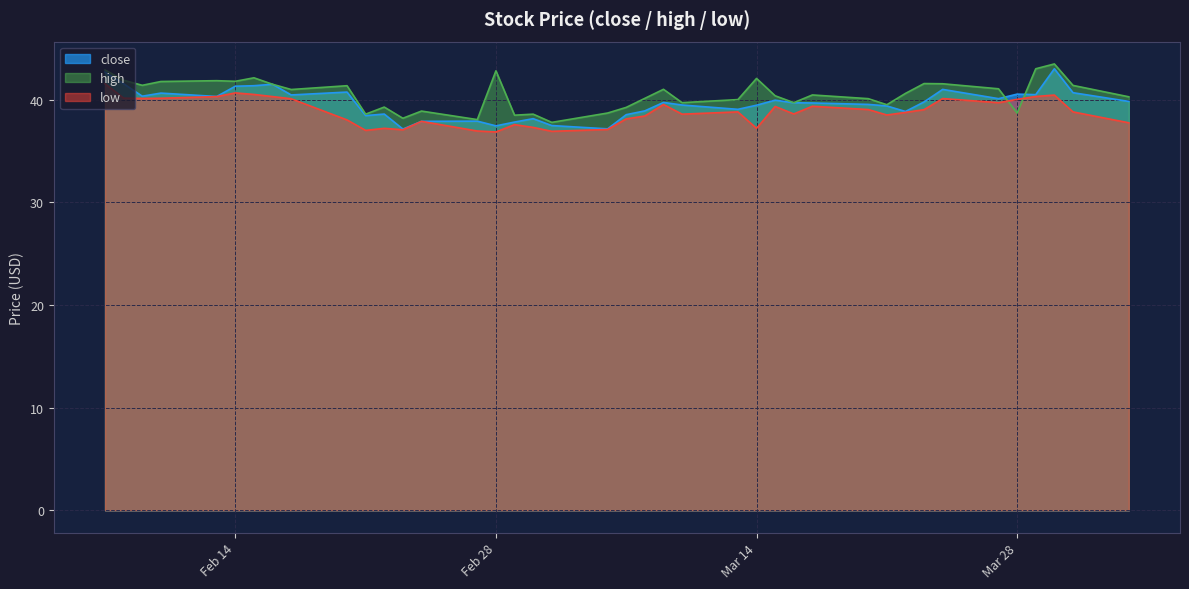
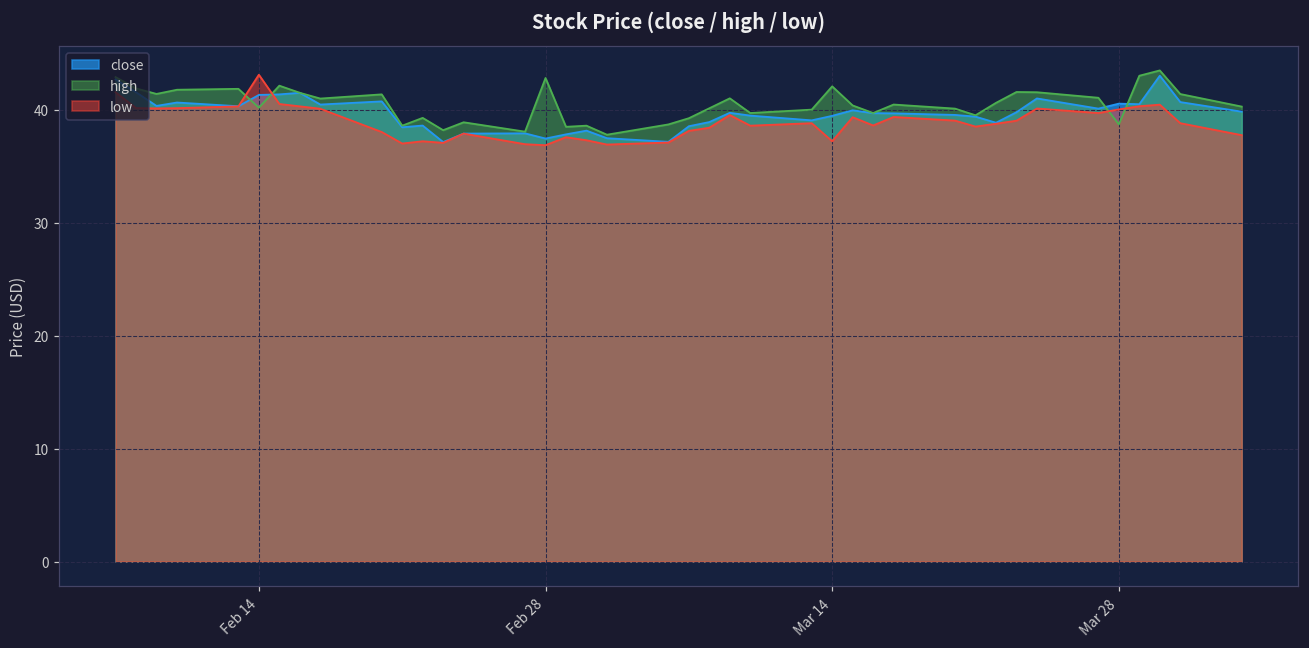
high, Feb 14: 41.8 -> 40.2
low, Feb 14: 40.7 -> 43.1
